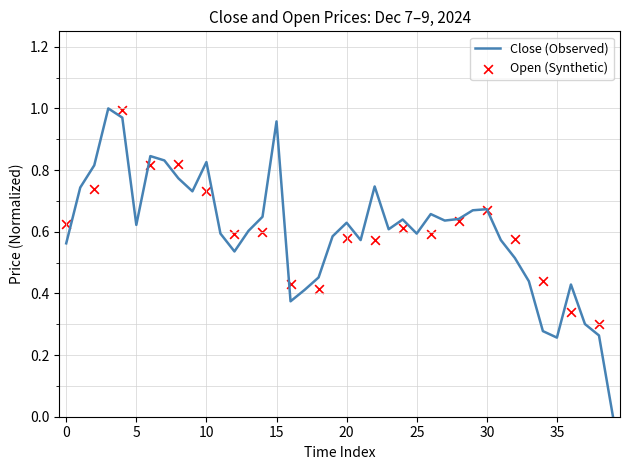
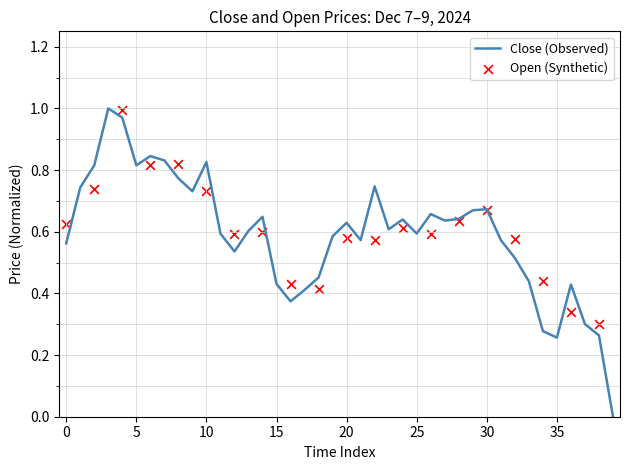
Close (Observed), 5: 0.62 -> 0.82
Close (Observed), 15: 0.96 -> 0.43
